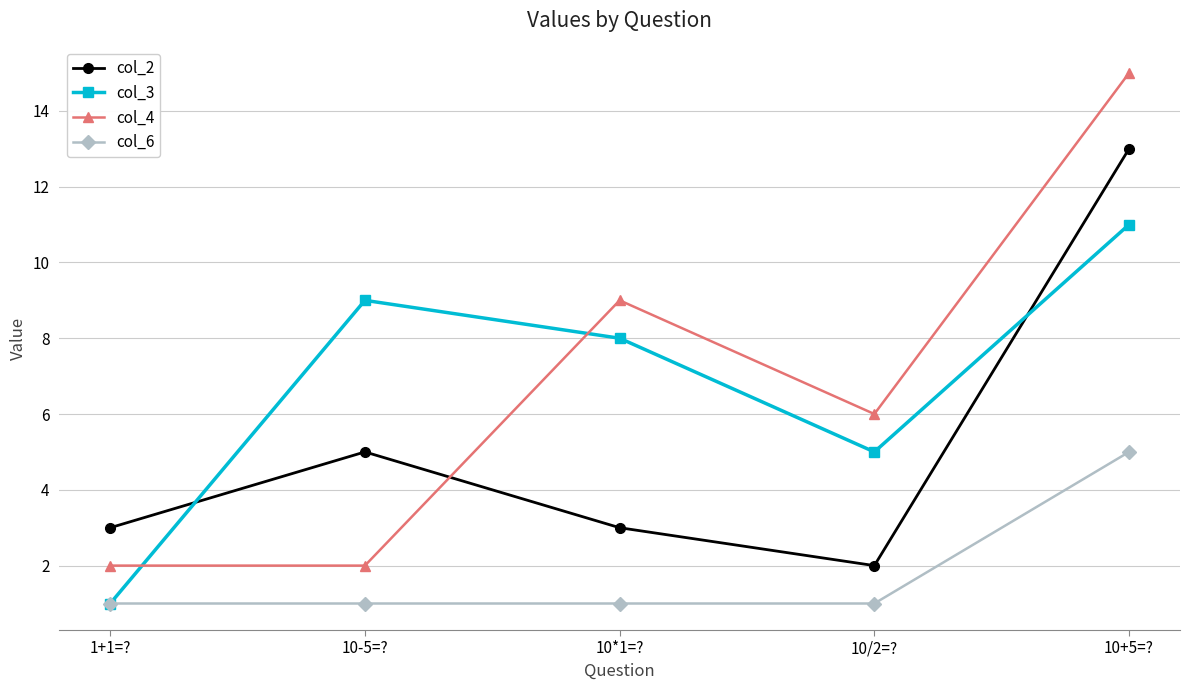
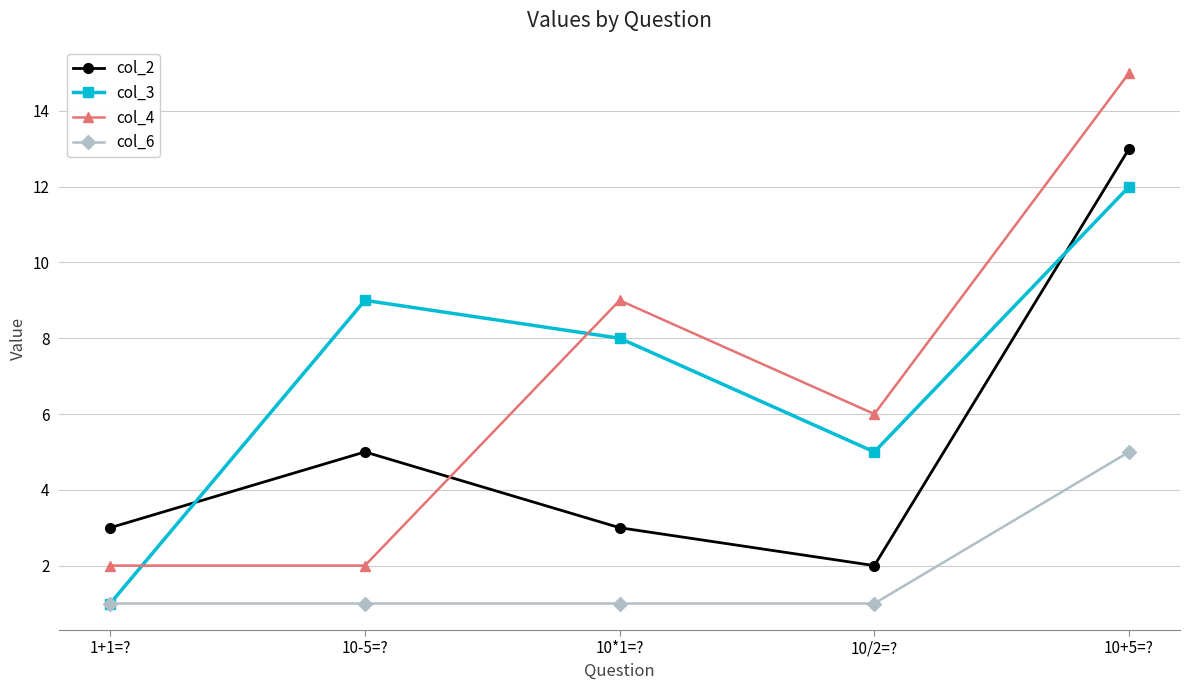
col_3, 10+5=?: 11 -> 12
